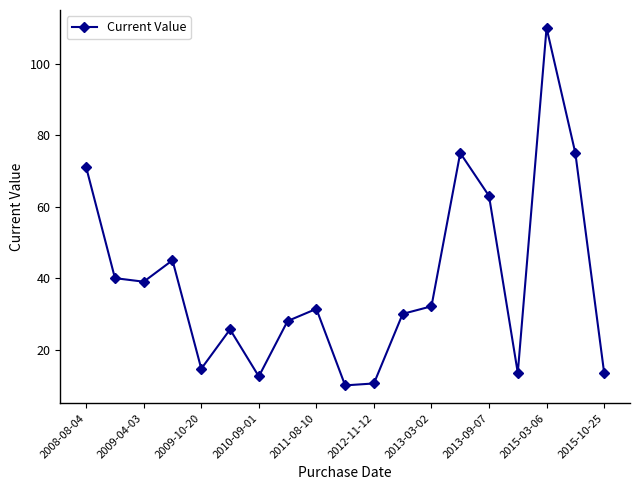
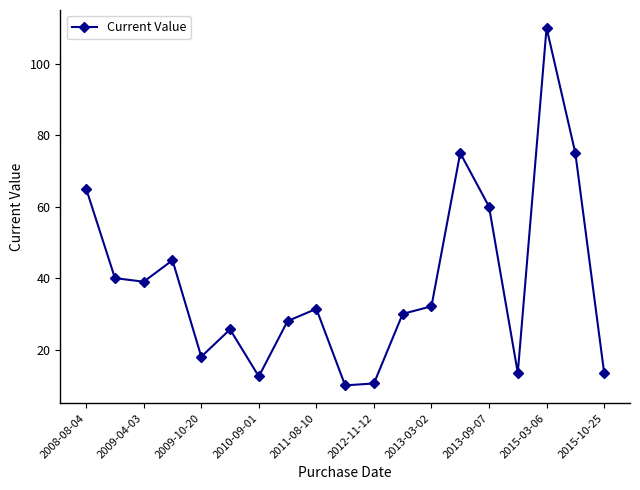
2008-08-04: 71 -> 65
2009-10-20: 15 -> 18
2013-09-07: 63 -> 60
